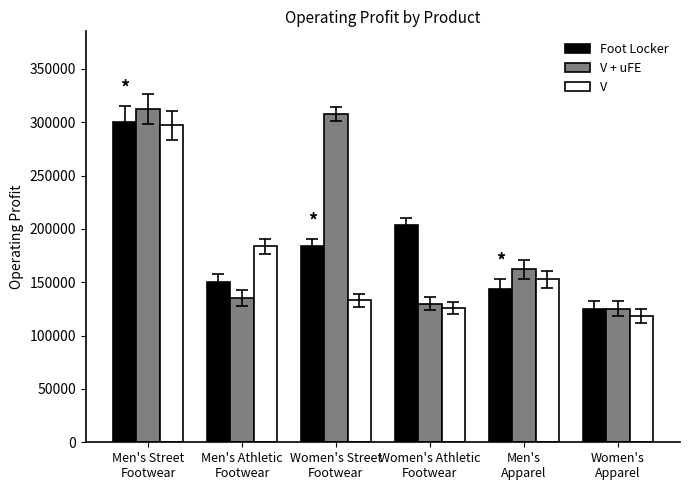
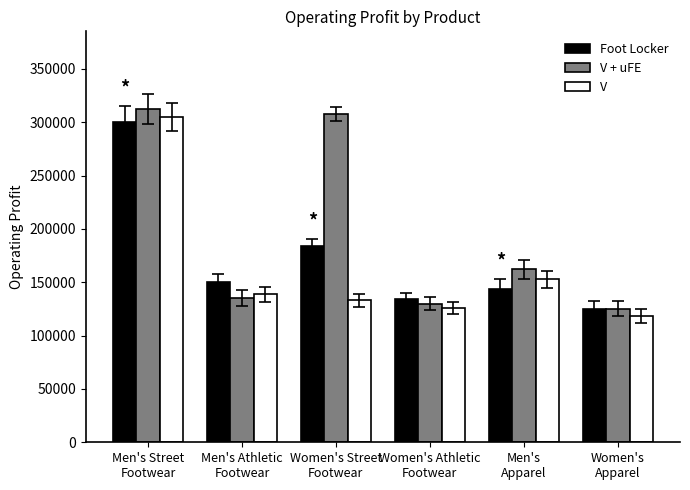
V, Men's Street Footwear: 297000 -> 305000
V, Men's Athletic Footwear: 184000 -> 139000
Foot Locker, Women's Athletic Footwear: 204000 -> 134000
